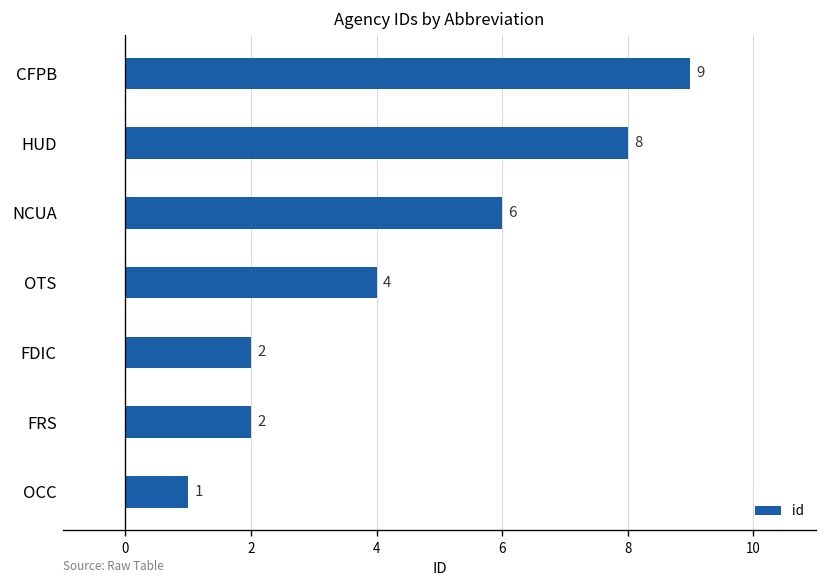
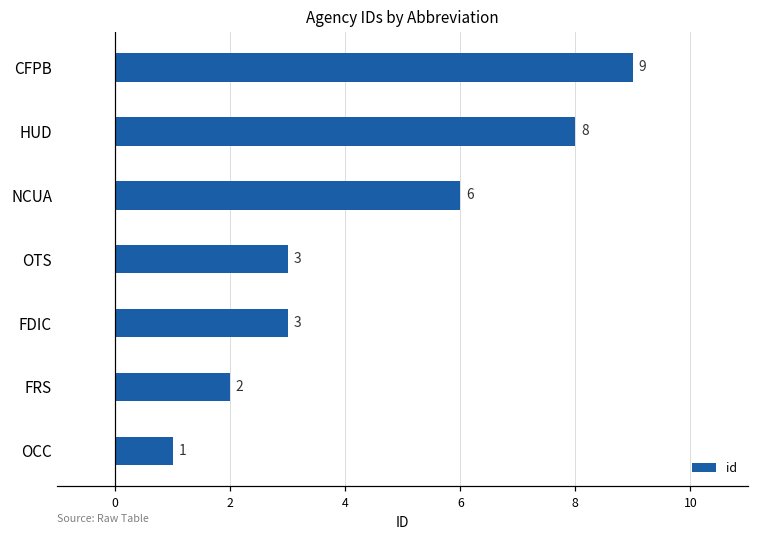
OTS: 4 -> 3
FDIC: 2 -> 3
